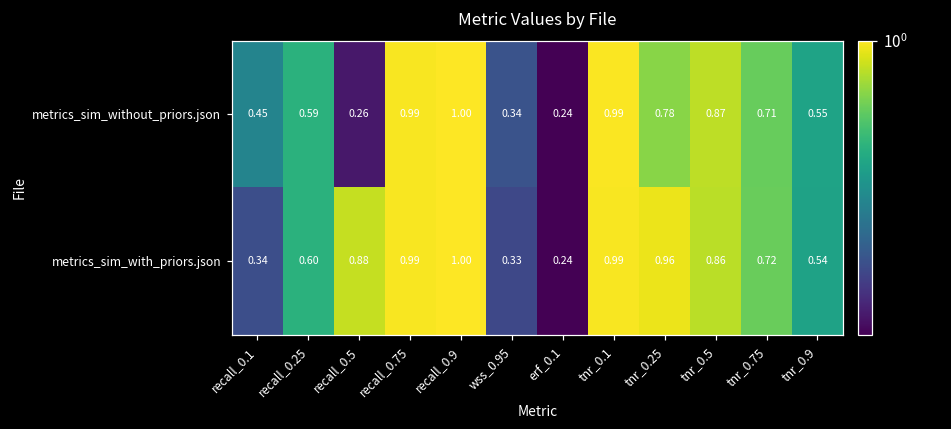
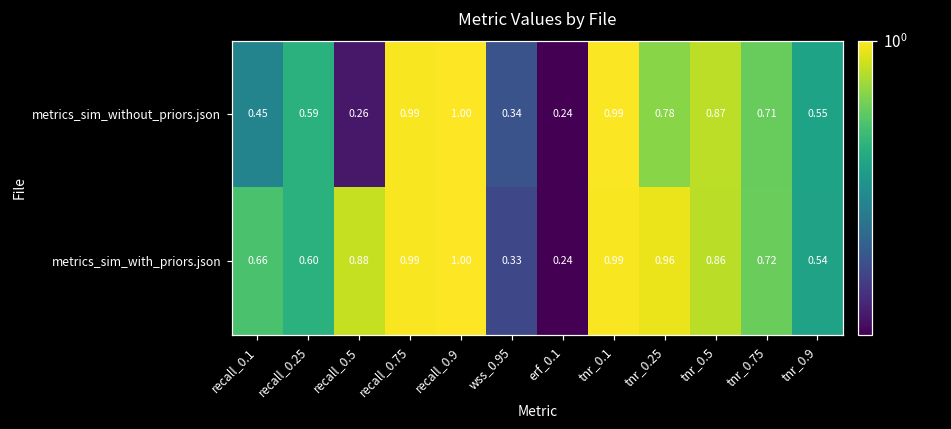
metrics_sim_with_priors.json, recall_0.1: 0.34 -> 0.66
